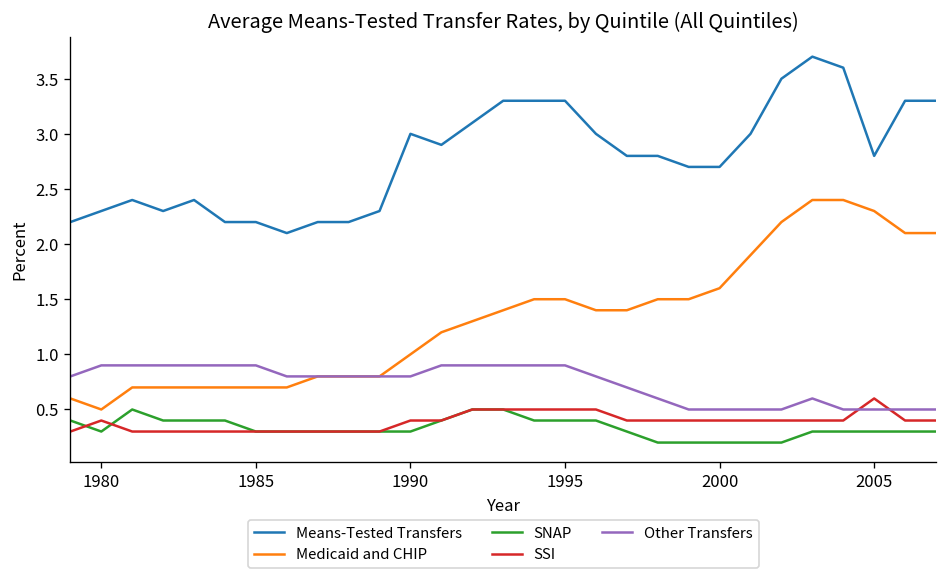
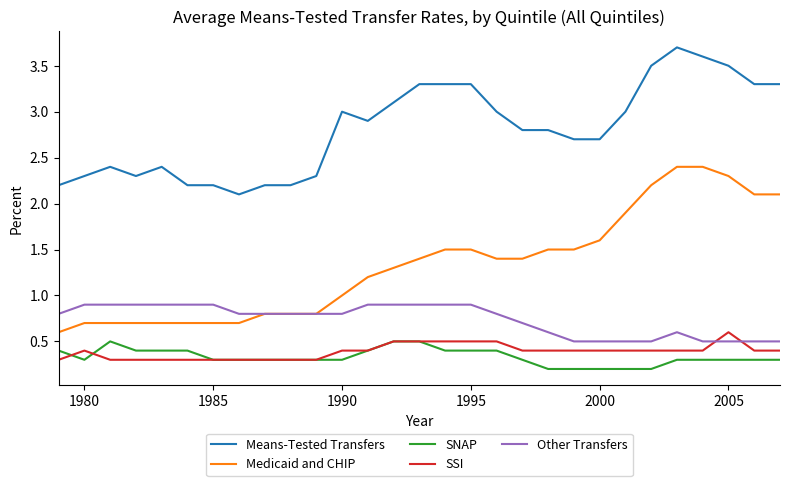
Medicaid and CHIP, 1980: 0.5 -> 0.7
Means-Tested Transfers, 2005: 2.8 -> 3.5
